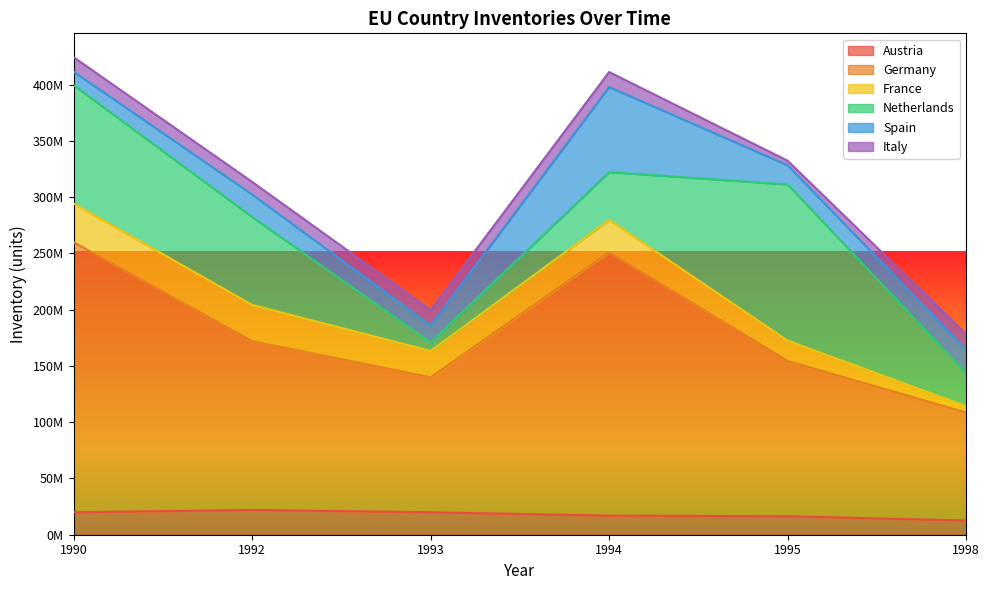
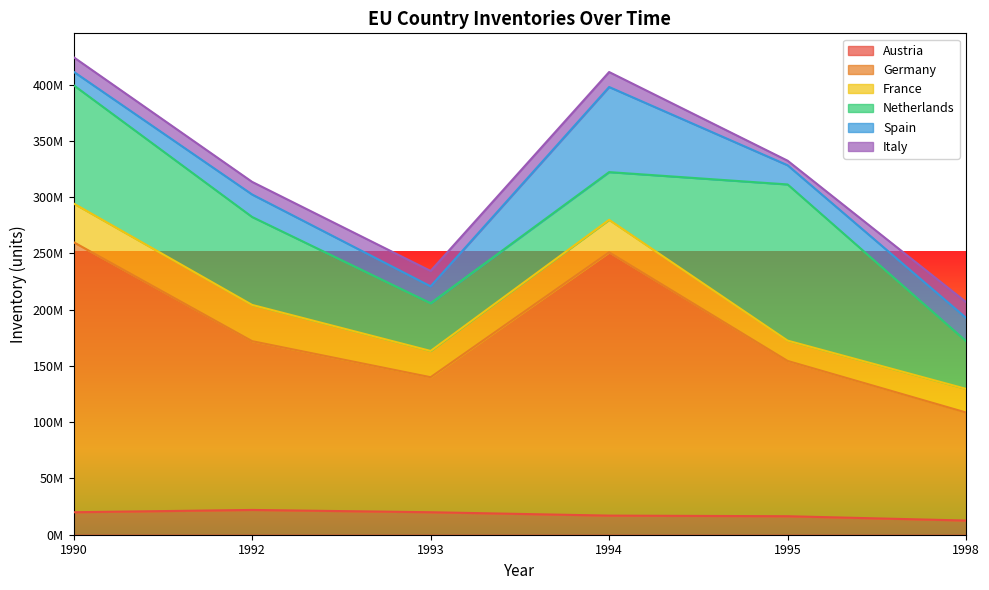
Netherlands, 1993: 8000000 -> 42000000
France, 1998: 6000000 -> 21000000
Netherlands, 1998: 29000000 -> 42000000
